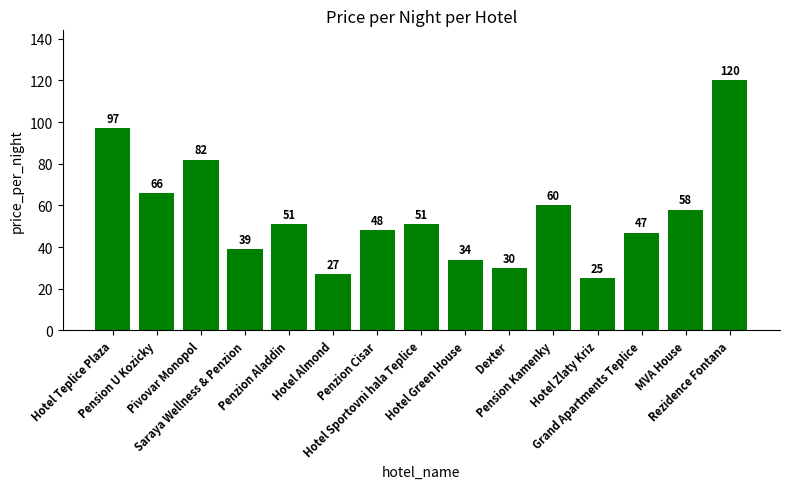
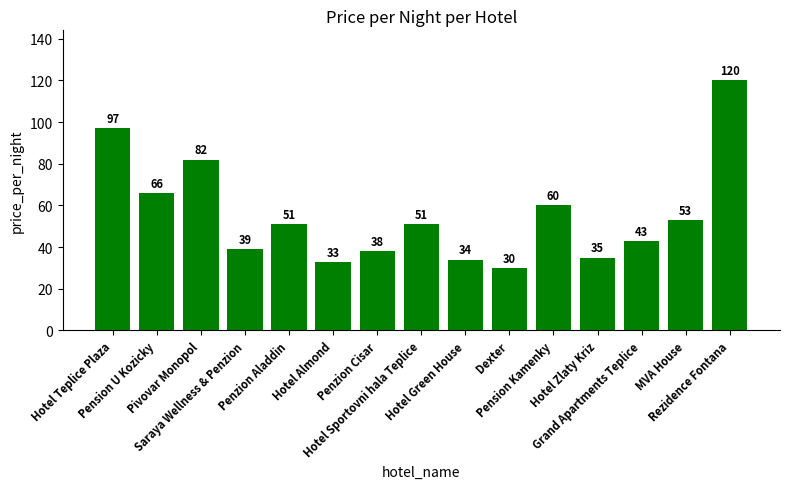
Hotel Almond: 27 -> 33
Penzion Cisar: 48 -> 38
Hotel Zlaty Kriz: 25 -> 35
Grand Apartments Teplice: 47 -> 43
MVA House: 58 -> 53
